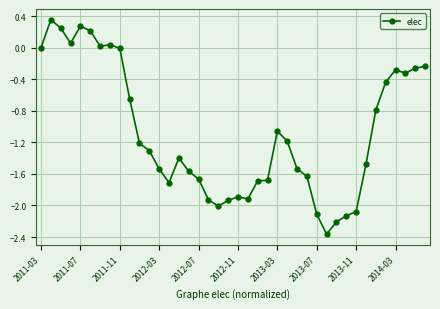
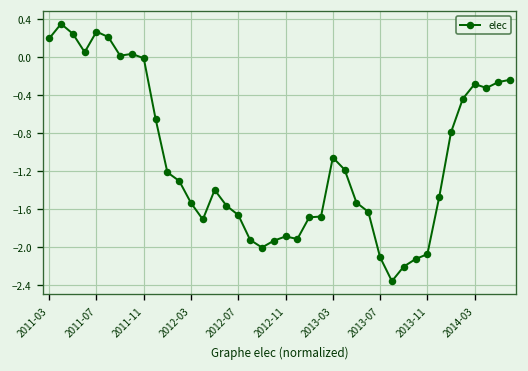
2011-03: 0.0 -> 0.2
